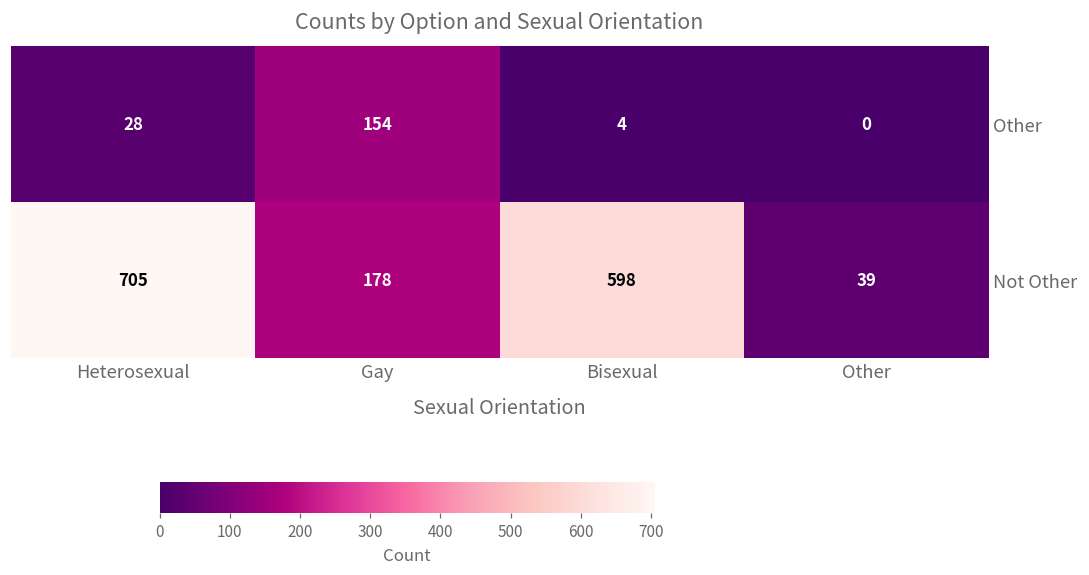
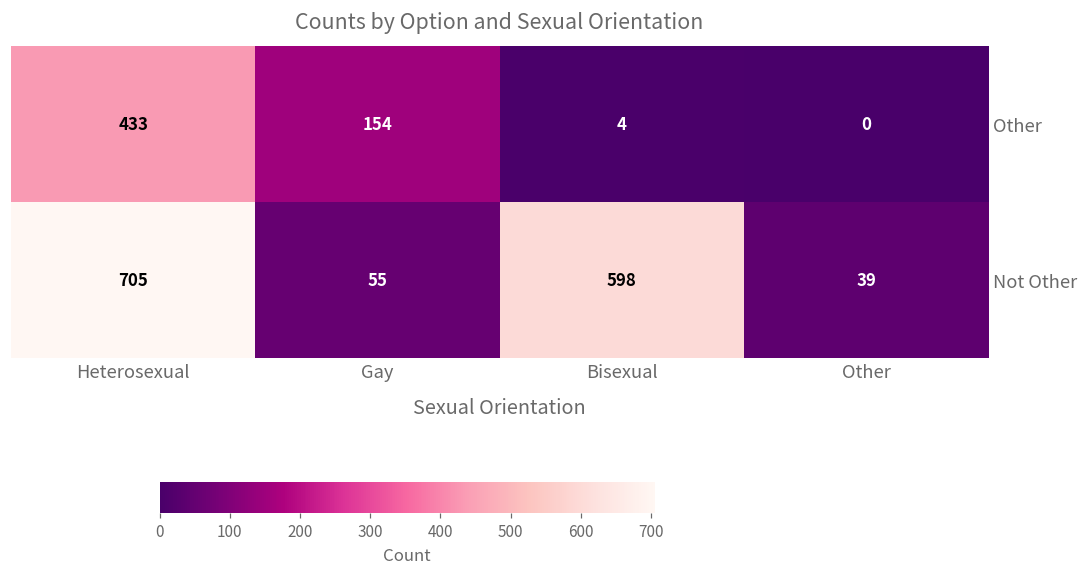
Other, Heterosexual: 28 -> 433
Not Other, Gay: 178 -> 55
